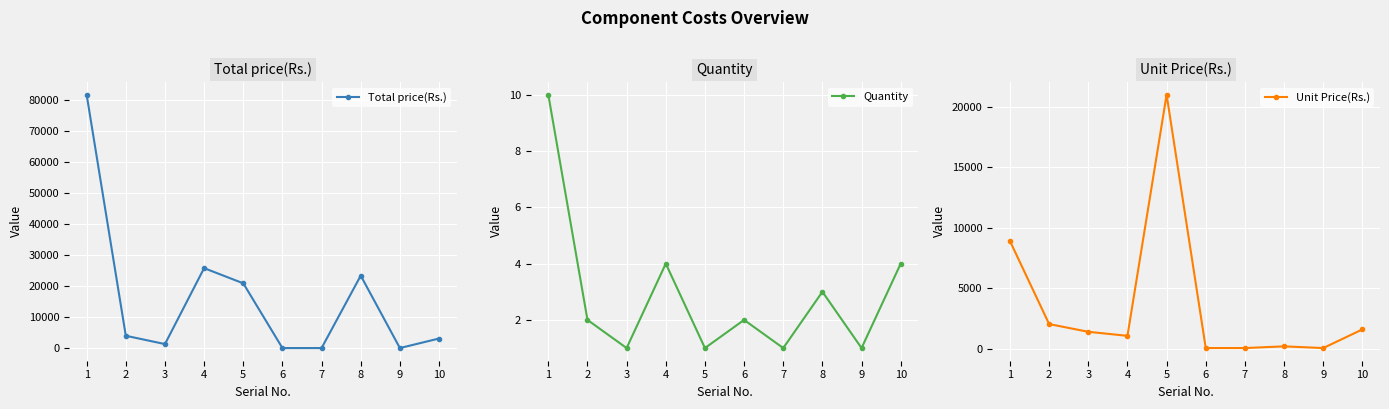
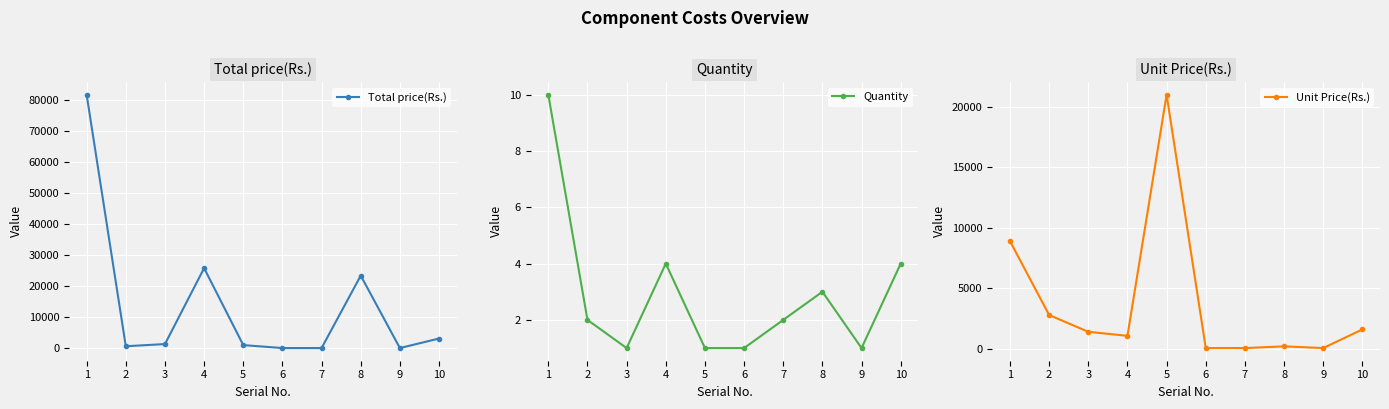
Total price(Rs.), 2: 4000 -> 1000
Total price(Rs.), 5: 21000 -> 1000
Quantity, 6: 2 -> 1
Quantity, 7: 1 -> 2
Unit Price(Rs.), 2: 2000 -> 2800
